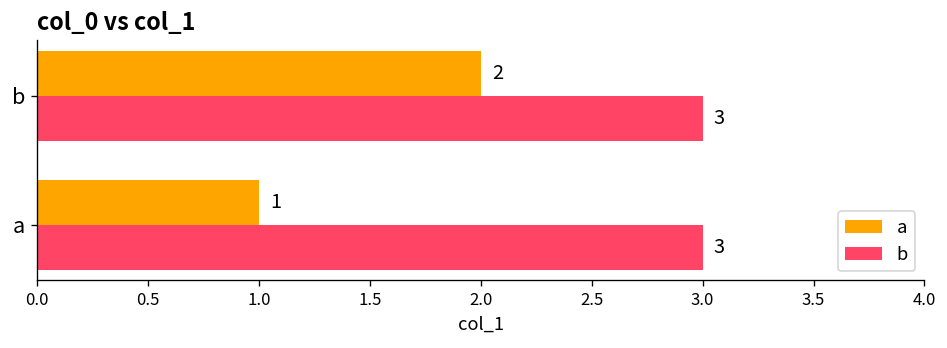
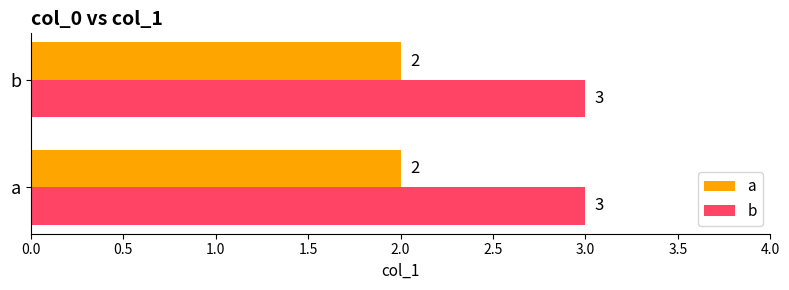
a, a: 1 -> 2
